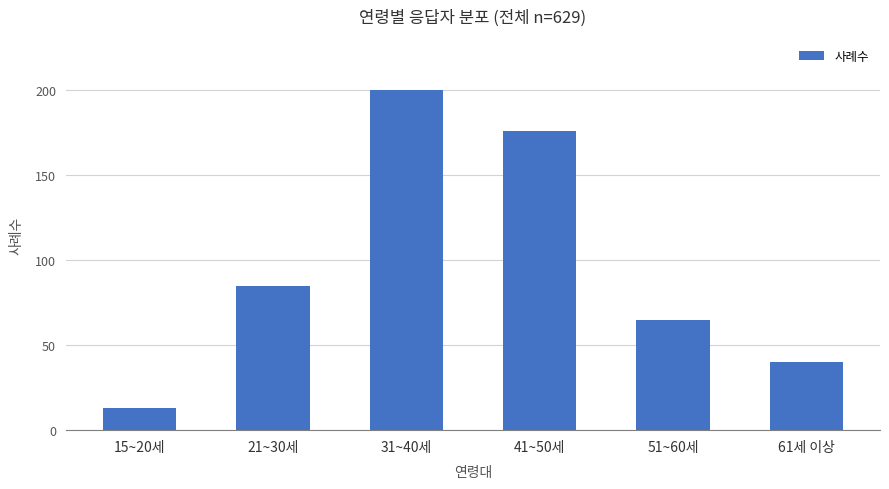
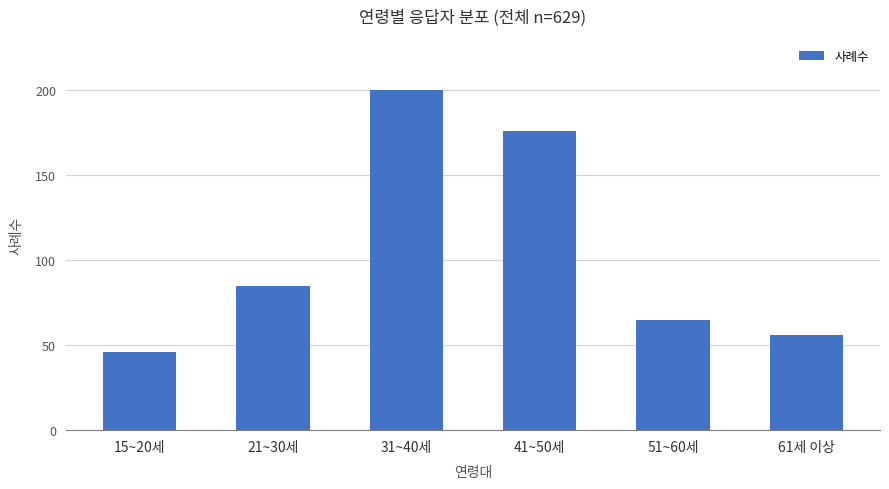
15~20세: 13 -> 46
61세 이상: 40 -> 56
